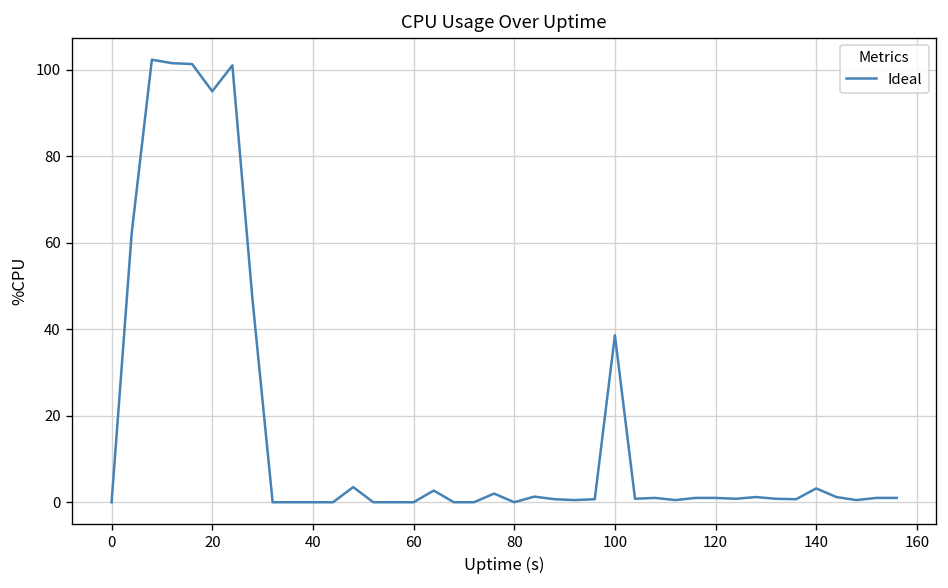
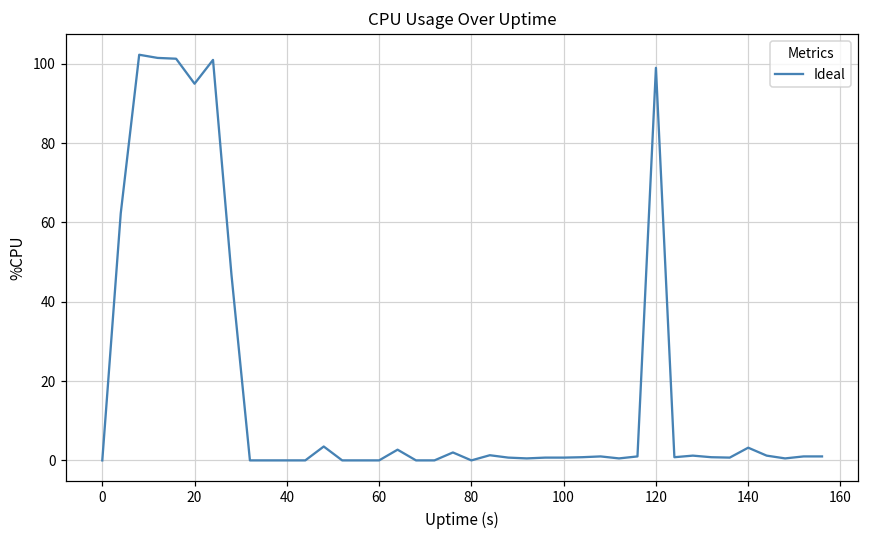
100: 39 -> 1
120: 1 -> 99
